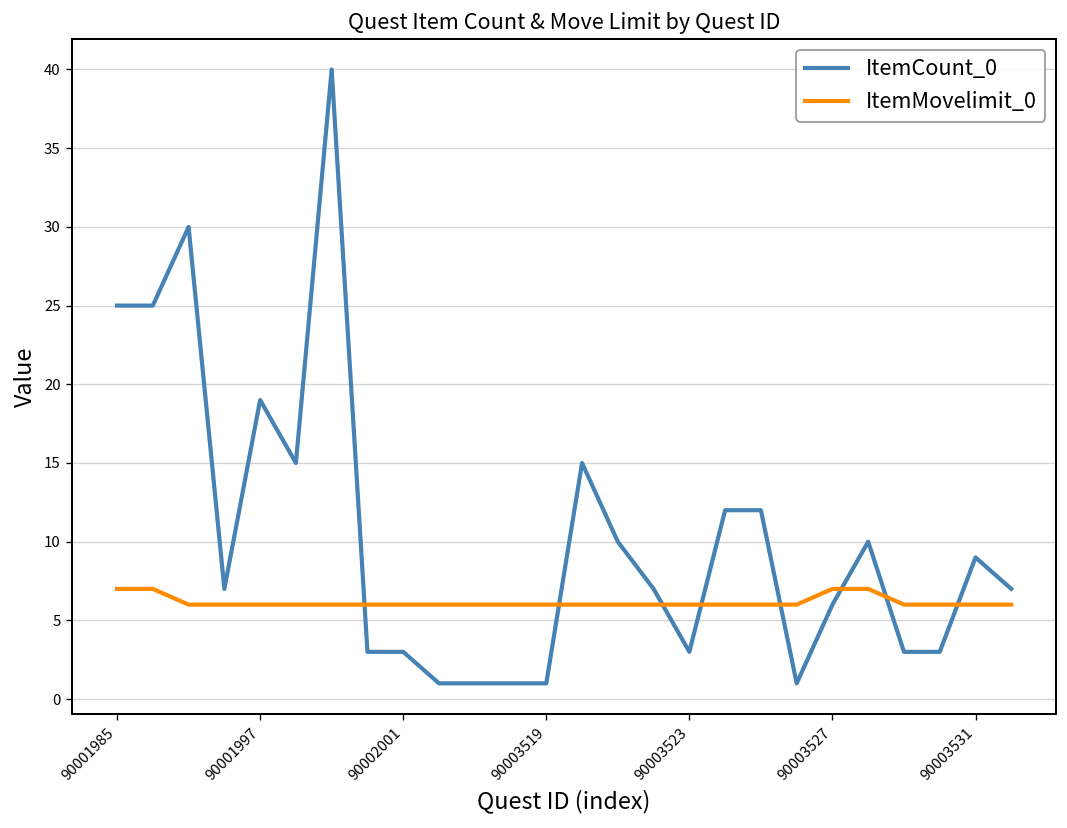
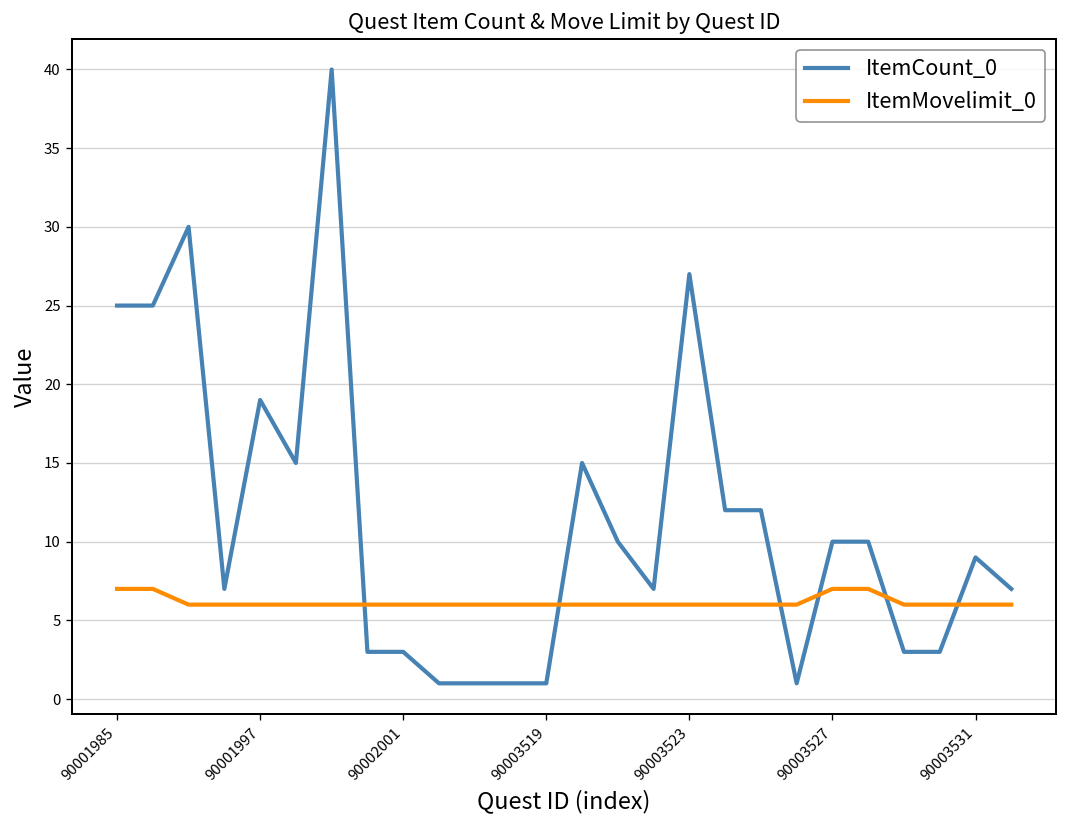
ItemCount_0, 90003523: 3 -> 27
ItemCount_0, 90003527: 6 -> 10
